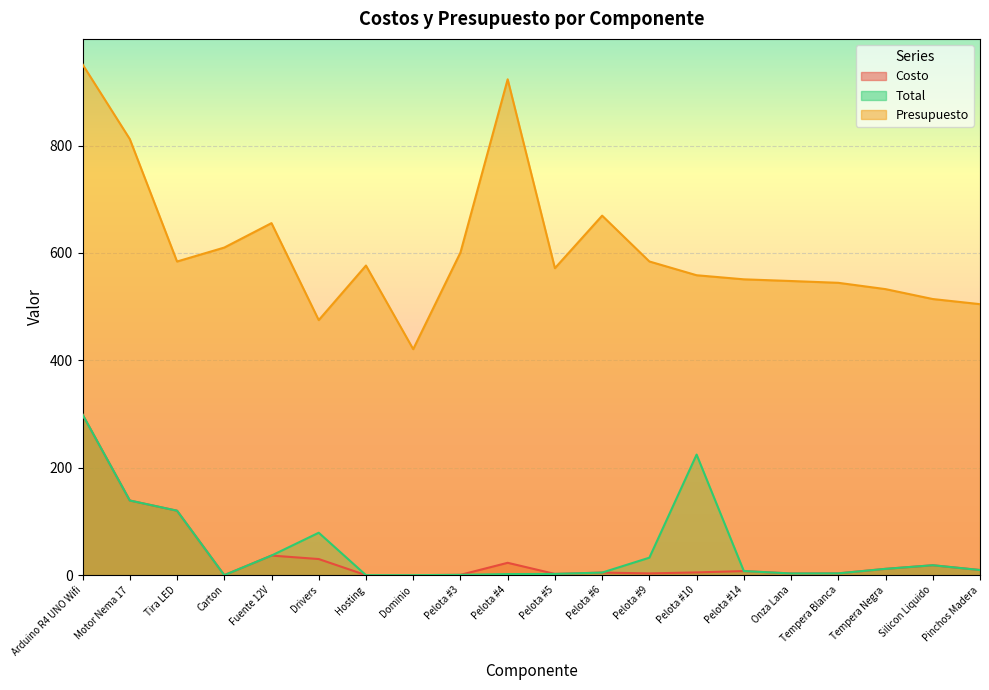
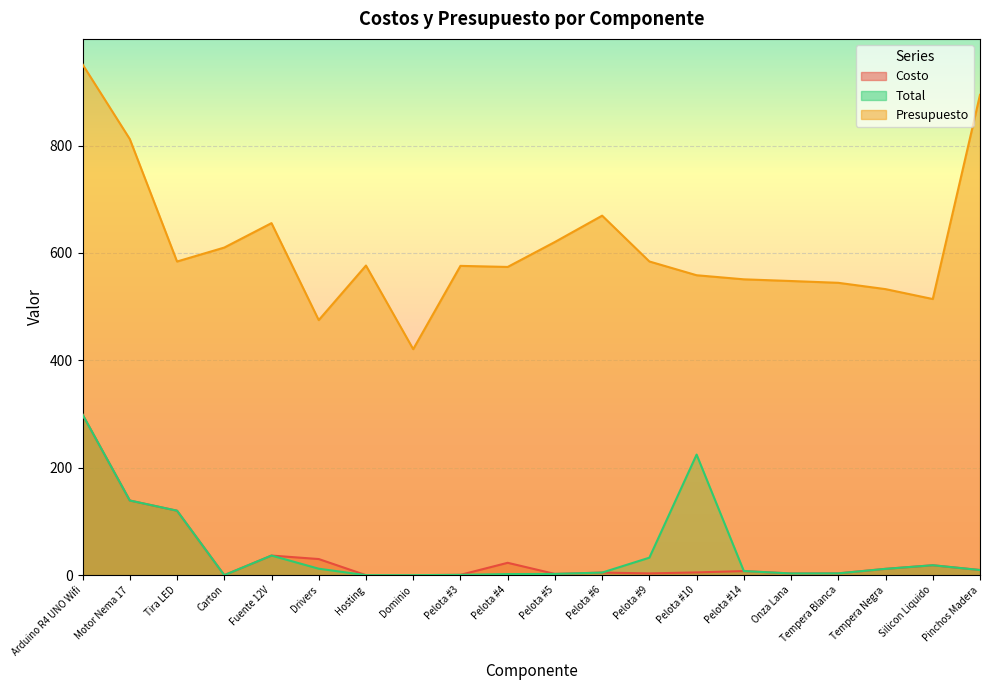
Total, Drivers: 80 -> 10
Presupuesto, Pelota #3: 600 -> 580
Presupuesto, Pelota #4: 920 -> 570
Presupuesto, Pelota #5: 570 -> 620
Presupuesto, Pinchos Madera: 500 -> 890
